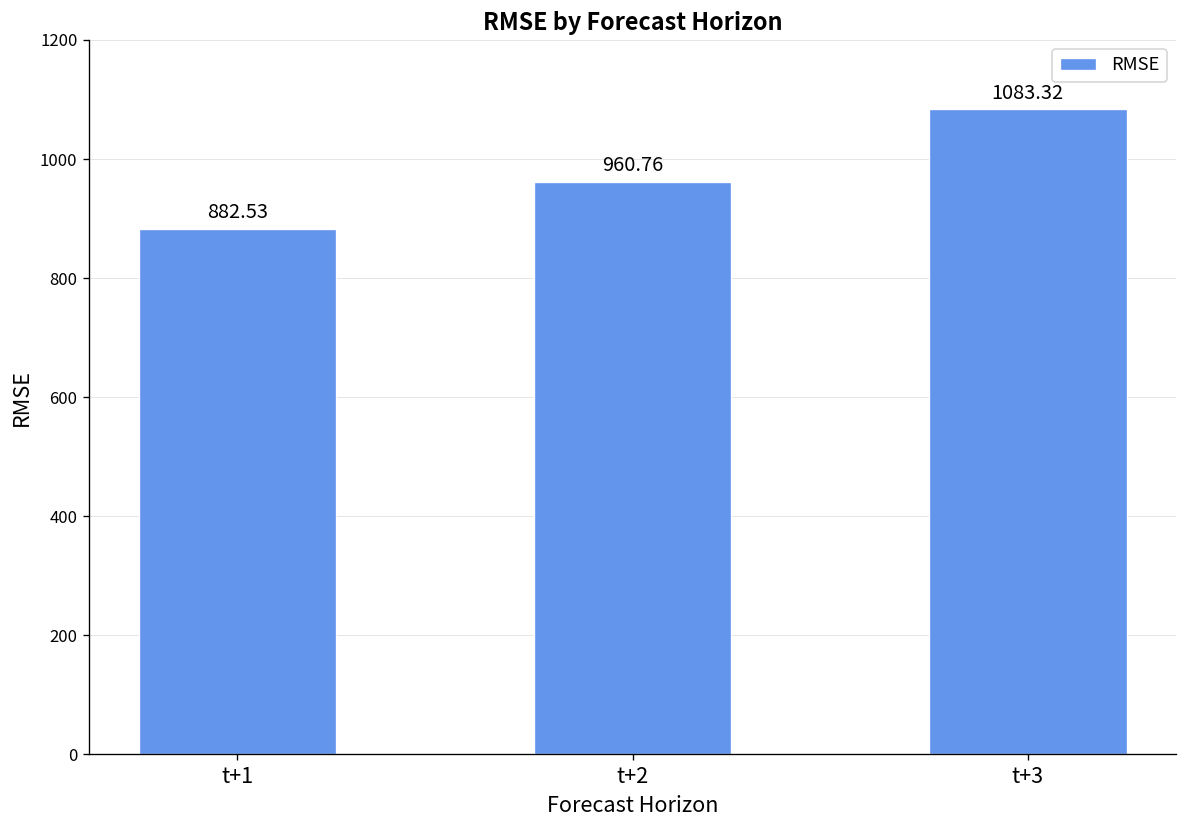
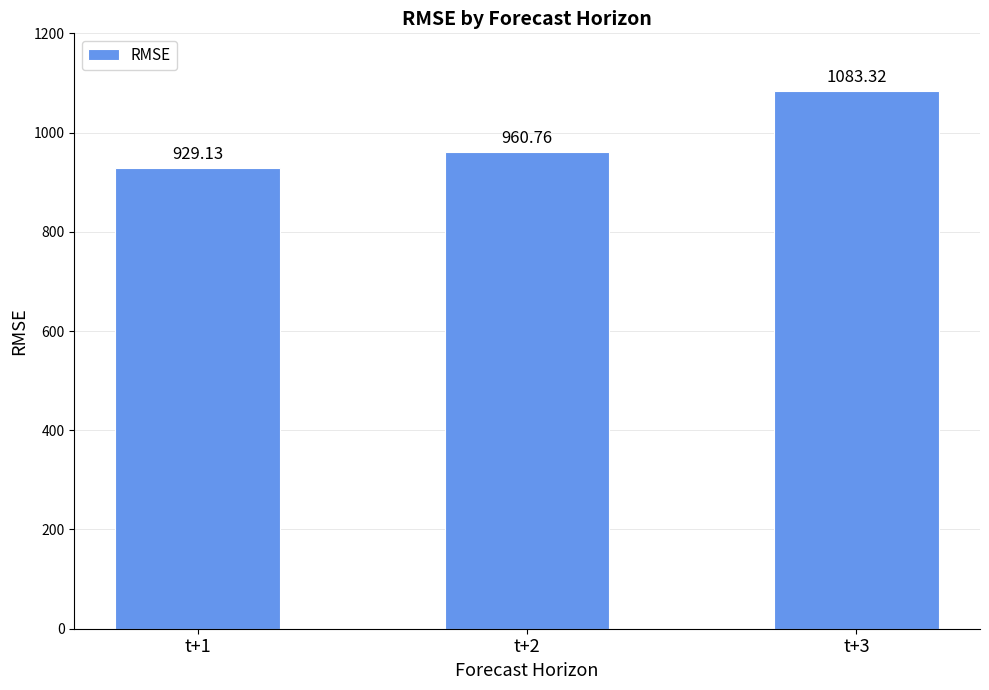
t+1: 882.53 -> 929.13
